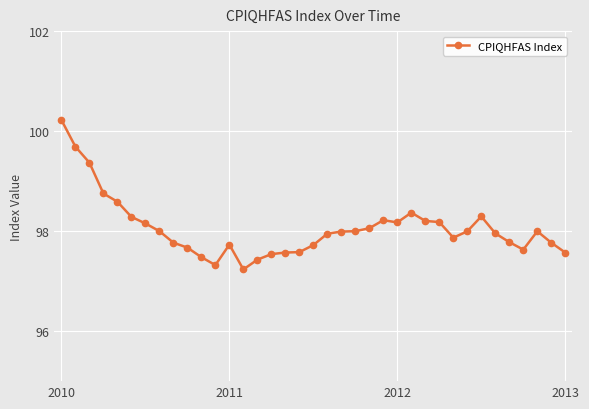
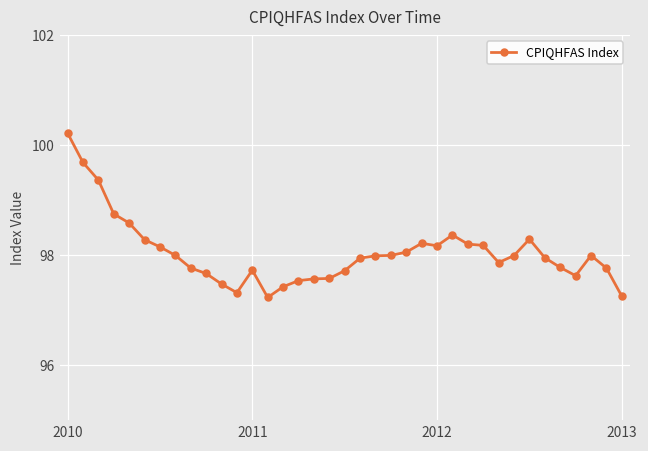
2013: 97.6 -> 97.3
